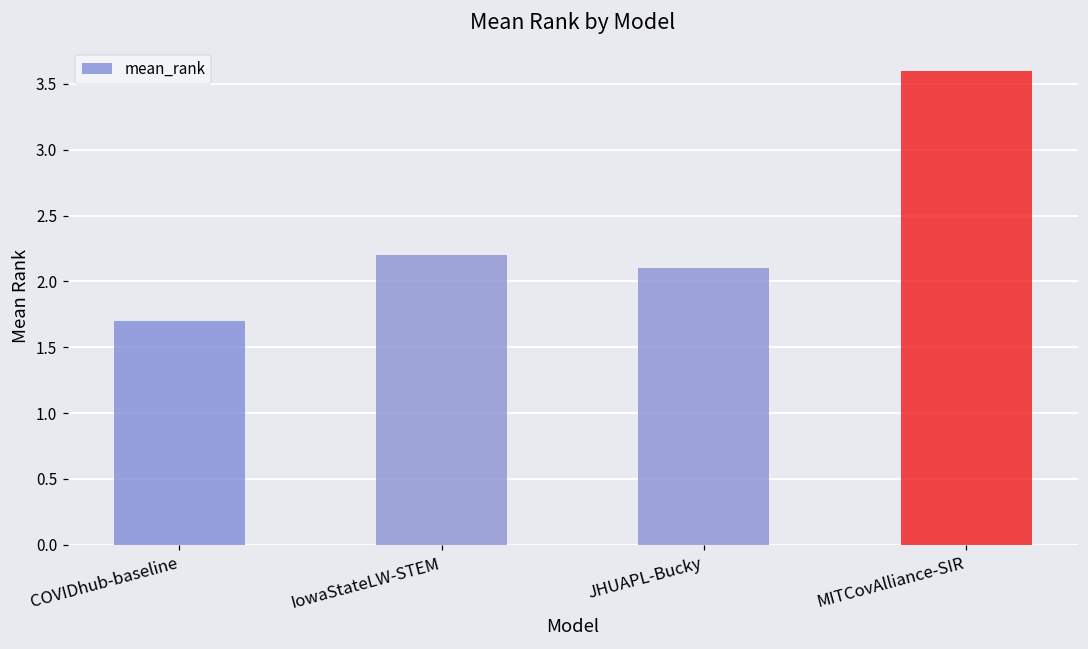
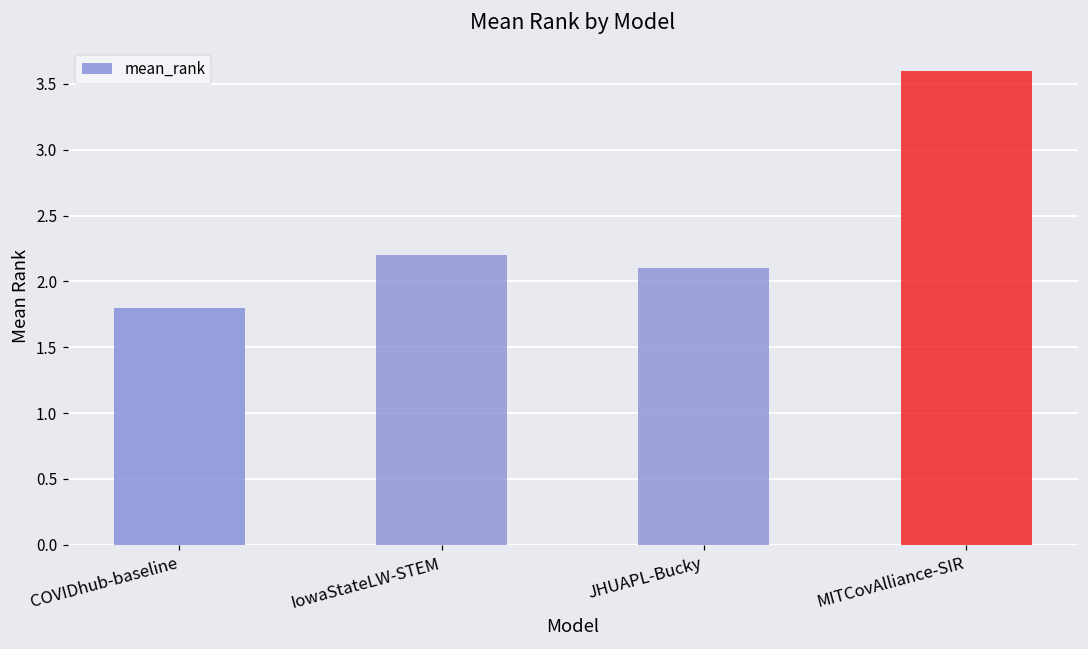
COVIDhub-baseline: 1.7 -> 1.8
